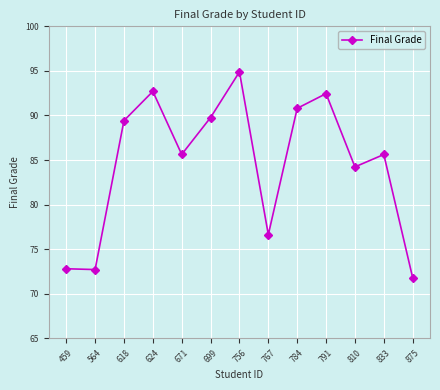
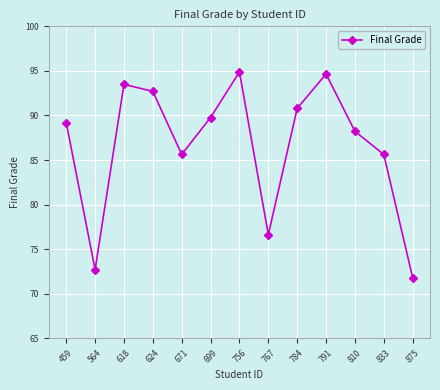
459: 73 -> 89
618: 89 -> 93
791: 92 -> 95
810: 84 -> 88
